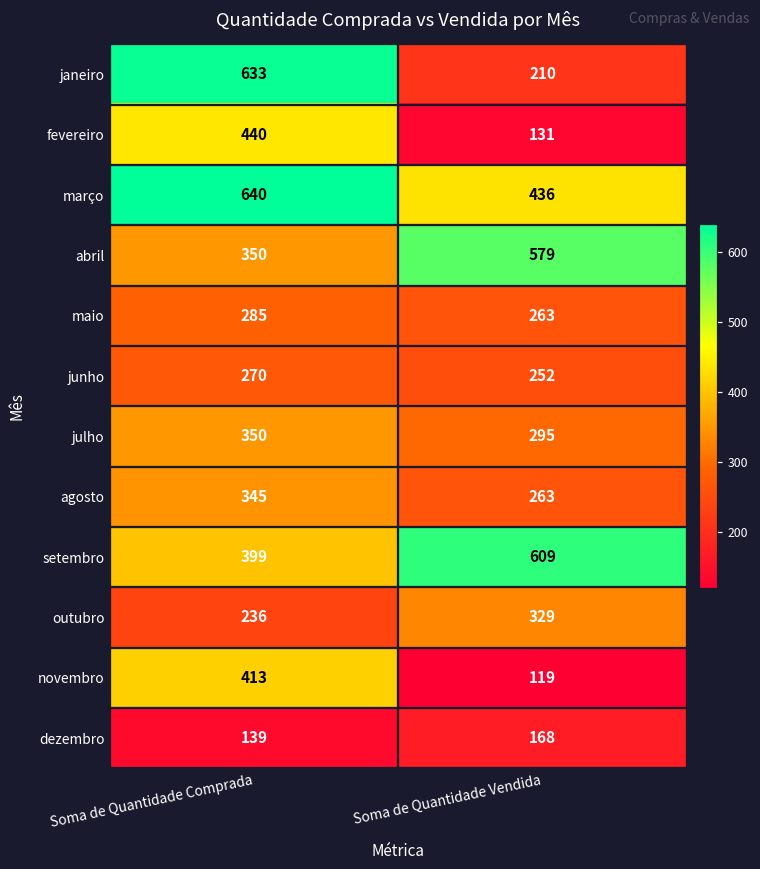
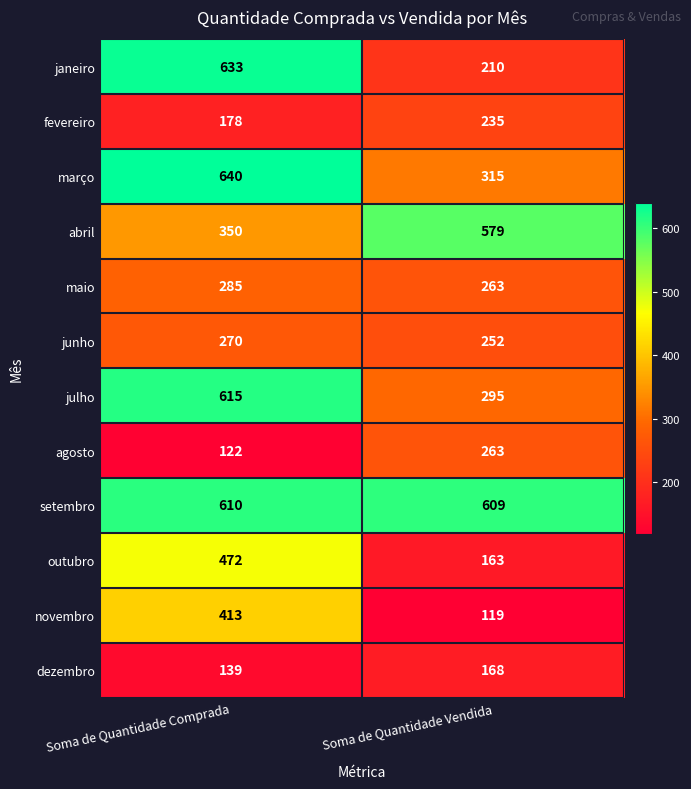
fevereiro, Soma de Quantidade Comprada: 440 -> 178
fevereiro, Soma de Quantidade Vendida: 131 -> 235
março, Soma de Quantidade Vendida: 436 -> 315
julho, Soma de Quantidade Comprada: 350 -> 615
agosto, Soma de Quantidade Comprada: 345 -> 122
setembro, Soma de Quantidade Comprada: 399 -> 610
outubro, Soma de Quantidade Comprada: 236 -> 472
outubro, Soma de Quantidade Vendida: 329 -> 163
